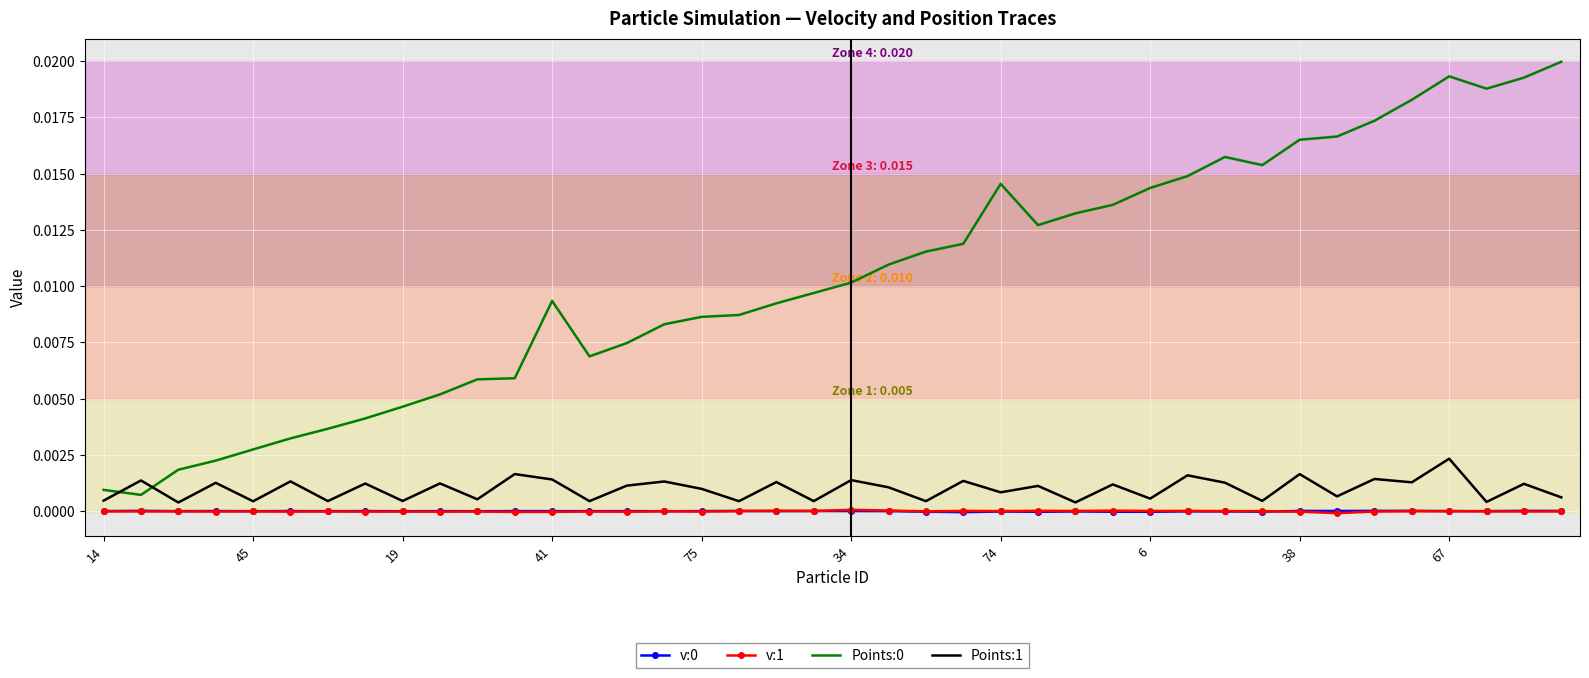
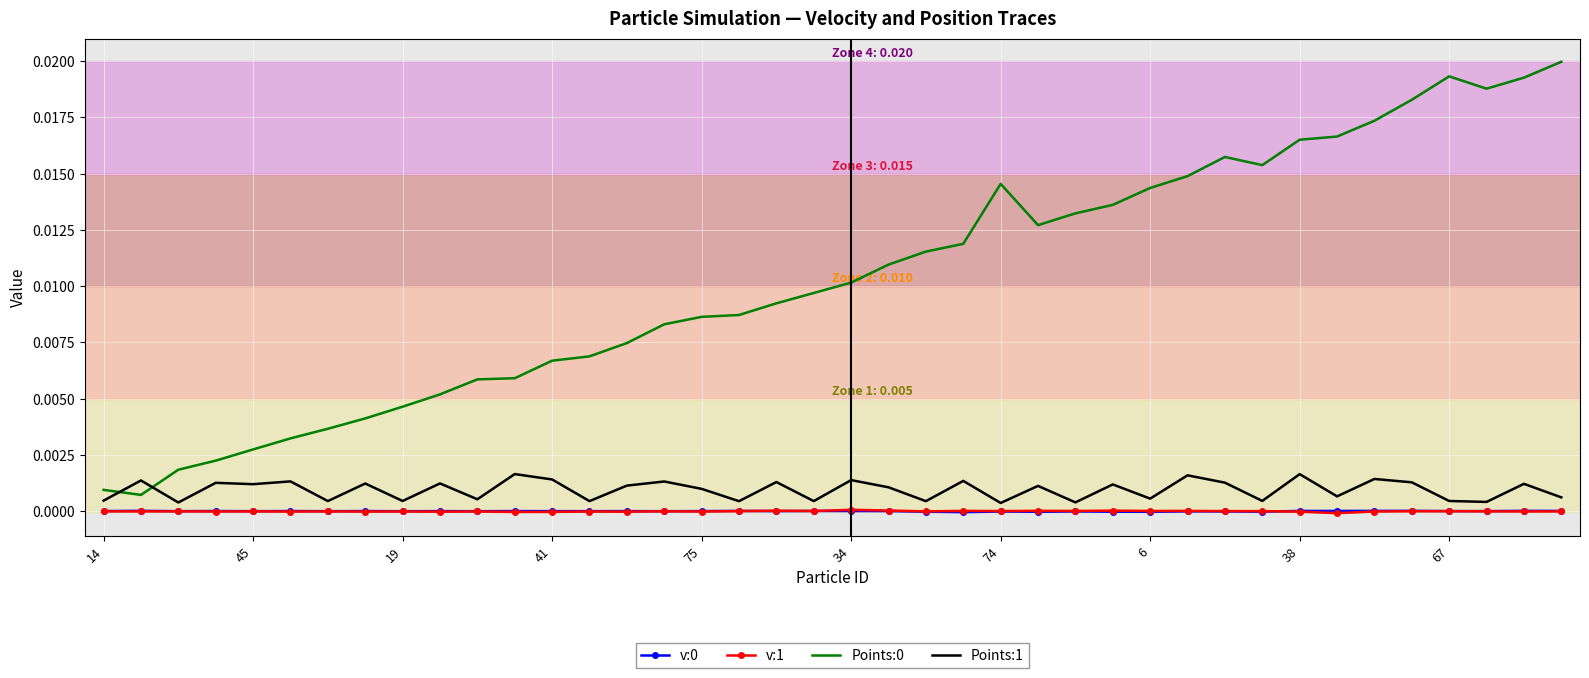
Points:1, 45: 0.0004 -> 0.0012
Points:0, 41: 0.0093 -> 0.0067
Points:1, 74: 0.0008 -> 0.0004
Points:1, 67: 0.0023 -> 0.0005
